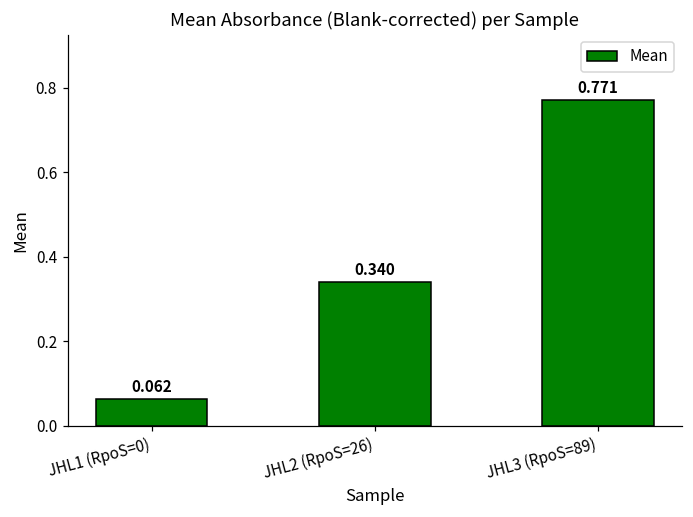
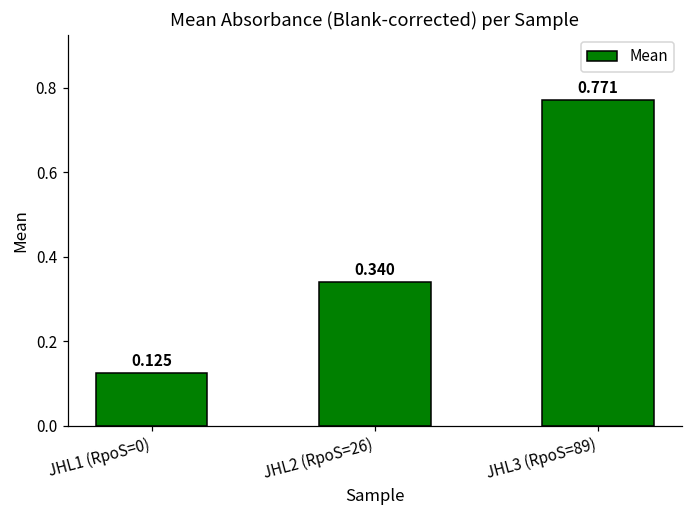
JHL1 (RpoS=0): 0.062 -> 0.125
